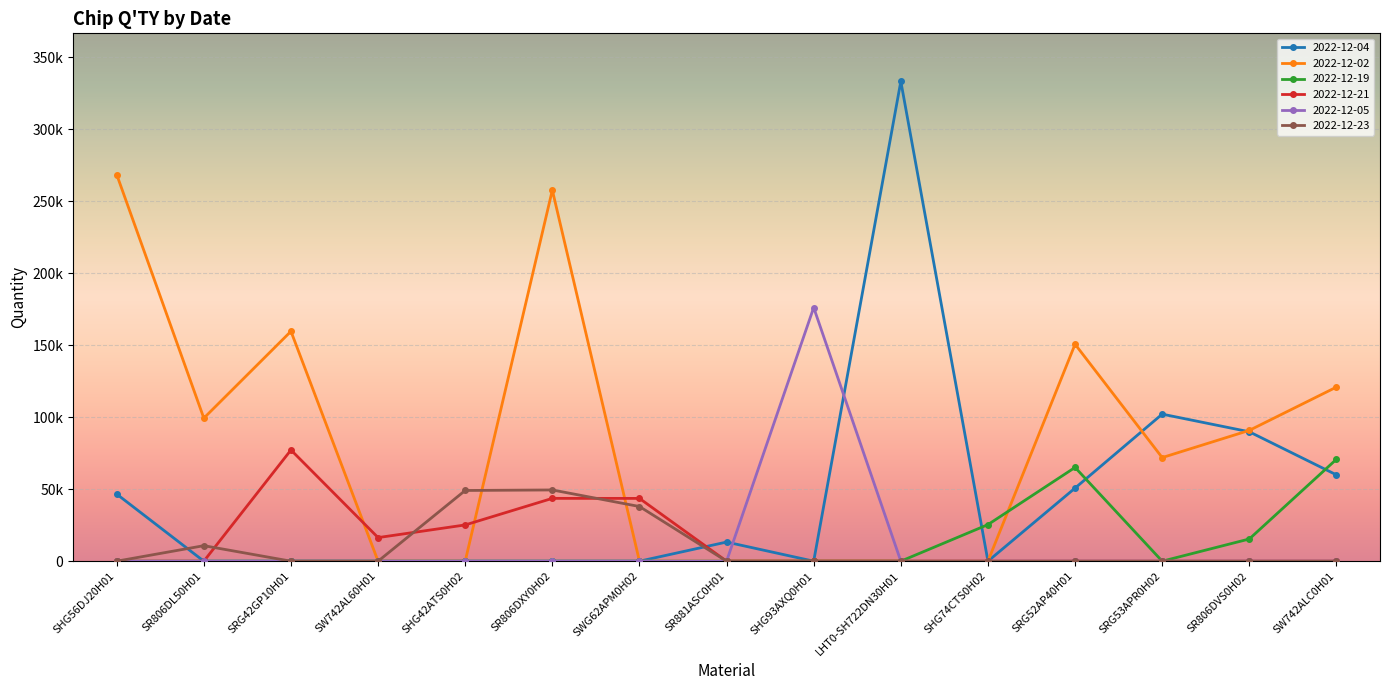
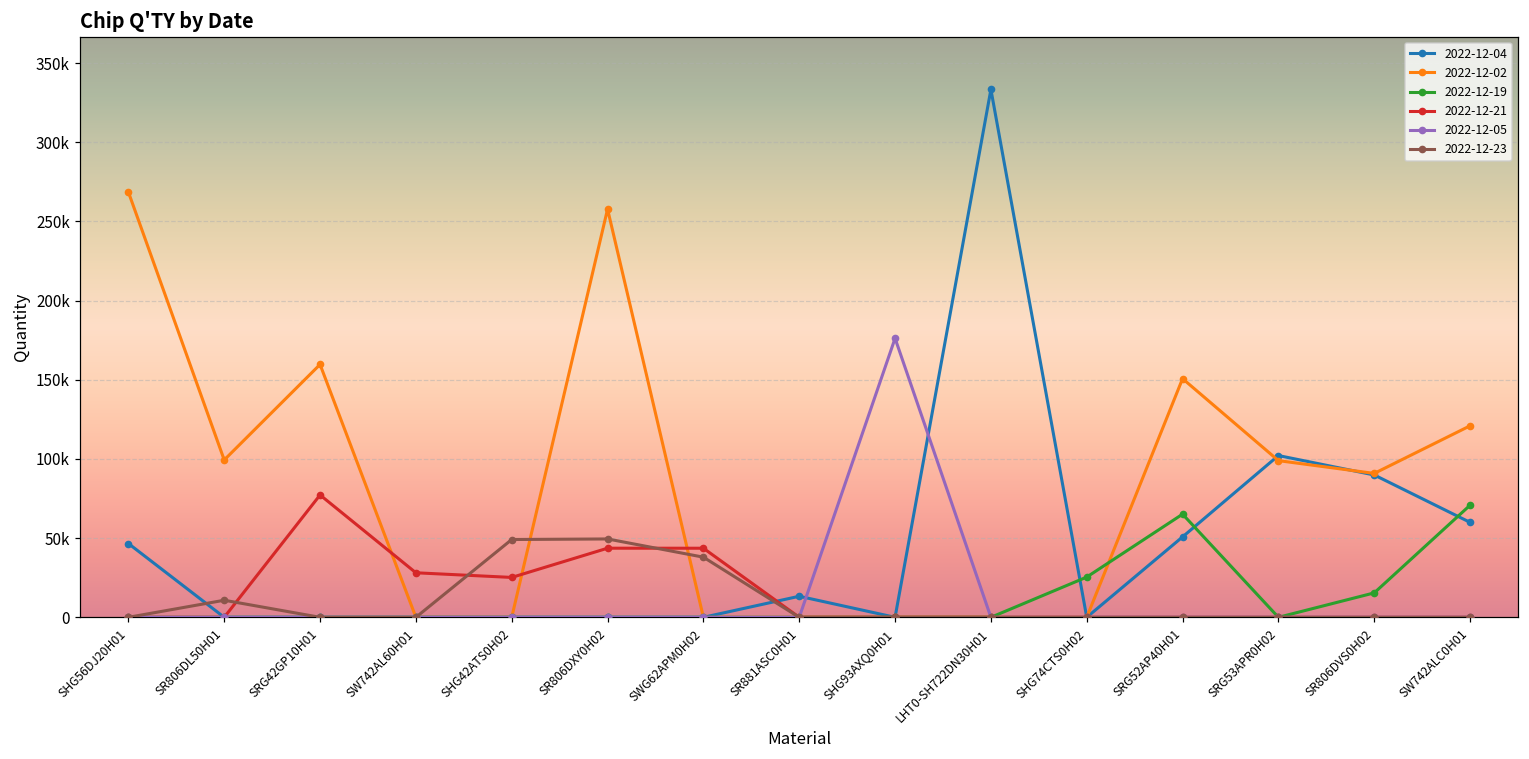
2022-12-21, SW742AL60H01: 16000 -> 28000
2022-12-02, SRG53APR0H02: 72000 -> 99000
